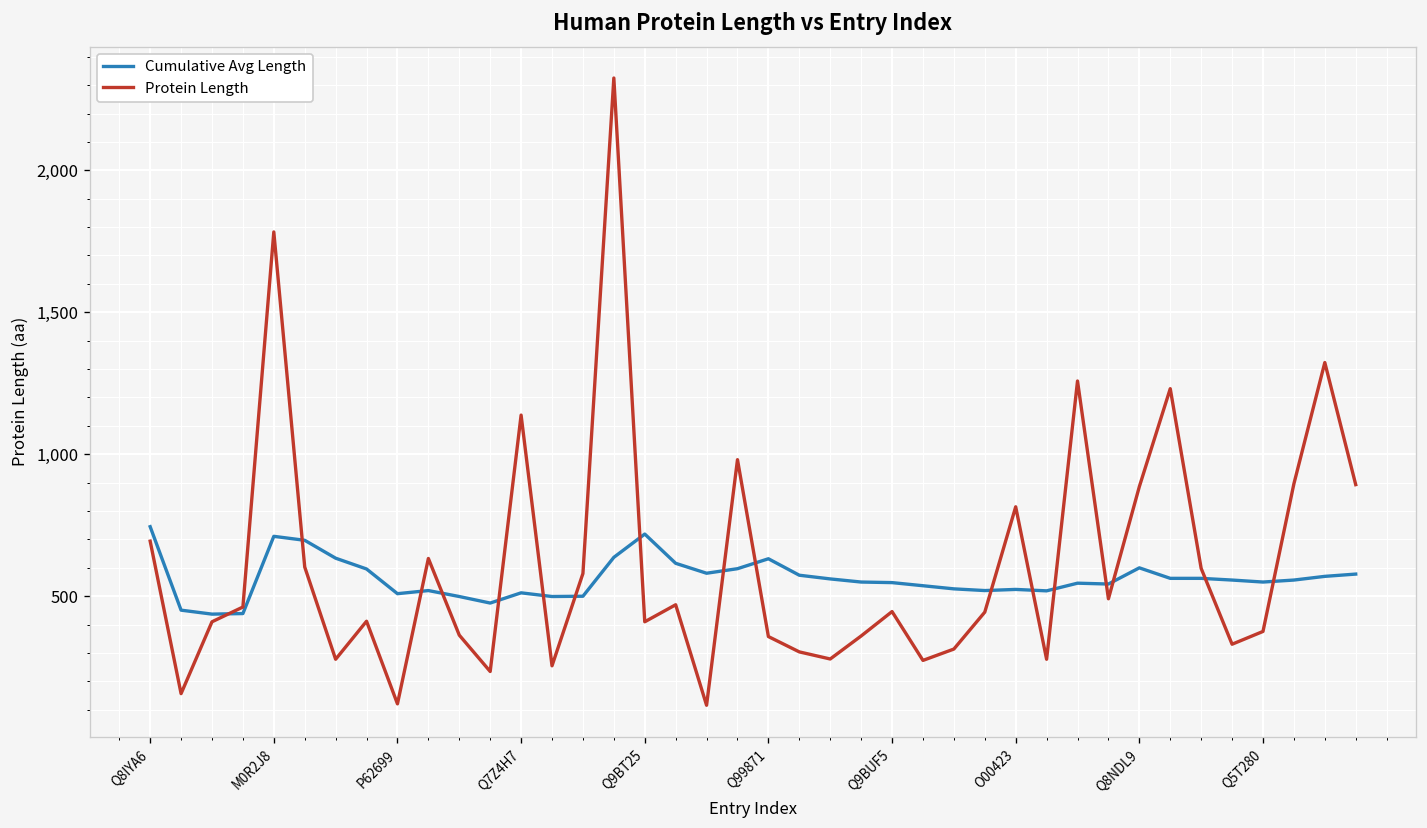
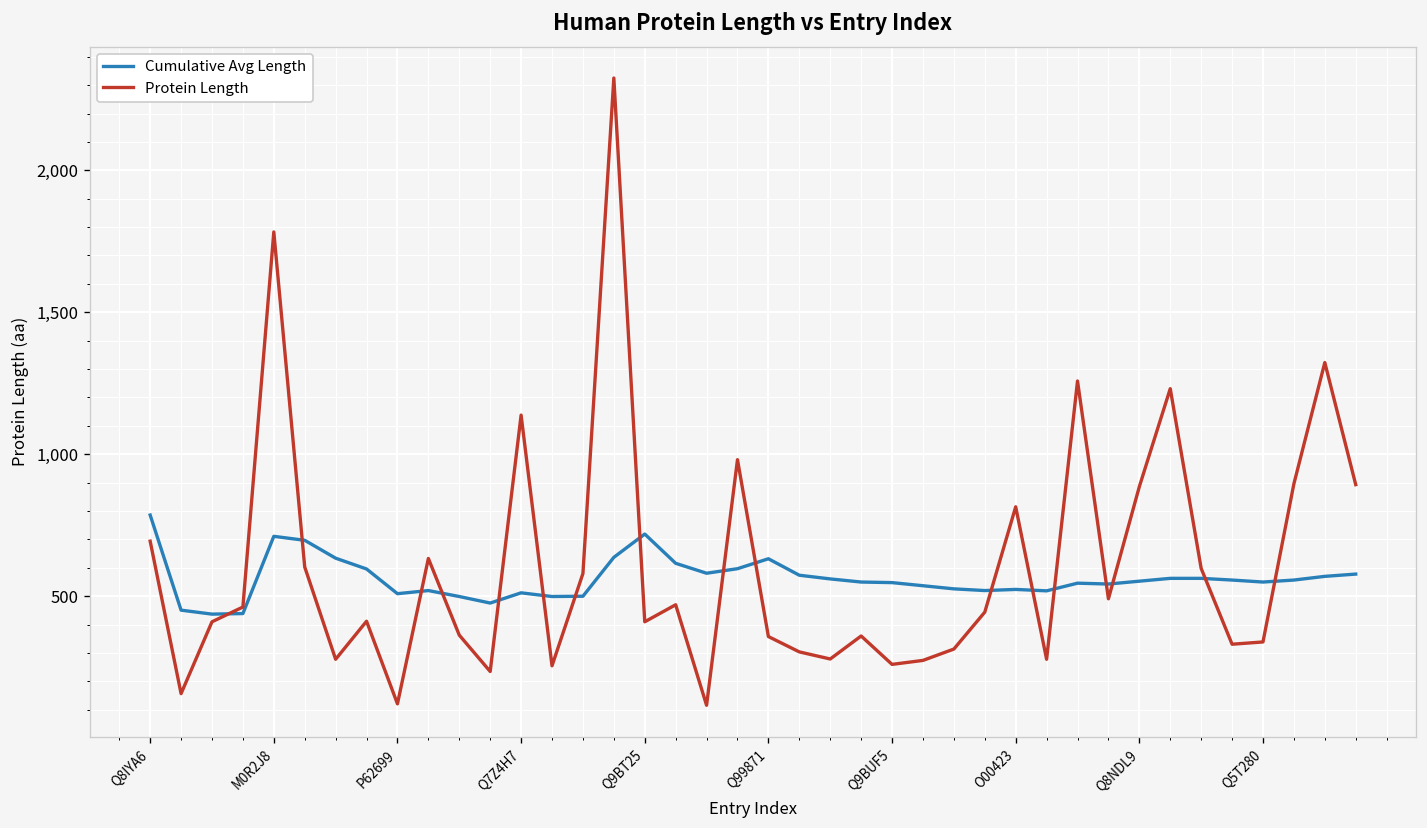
Cumulative Avg Length, Q8IYA6: 750 -> 790
Protein Length, Q9BUF5: 450 -> 260
Cumulative Avg Length, Q8NDL9: 600 -> 550
Protein Length, Q5T280: 380 -> 340
